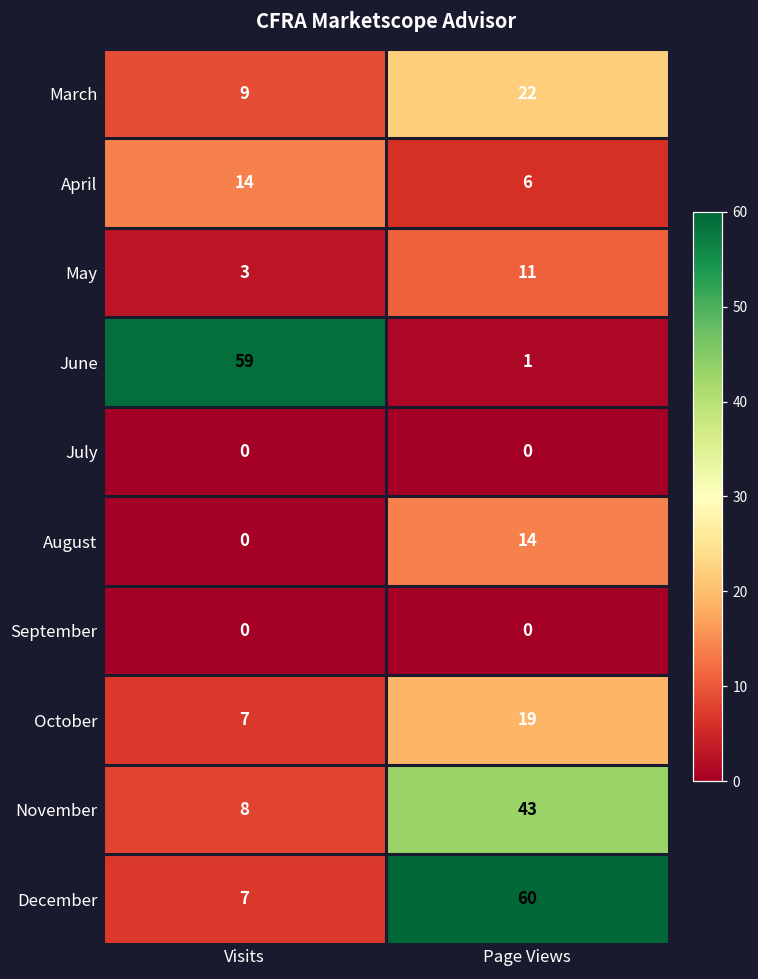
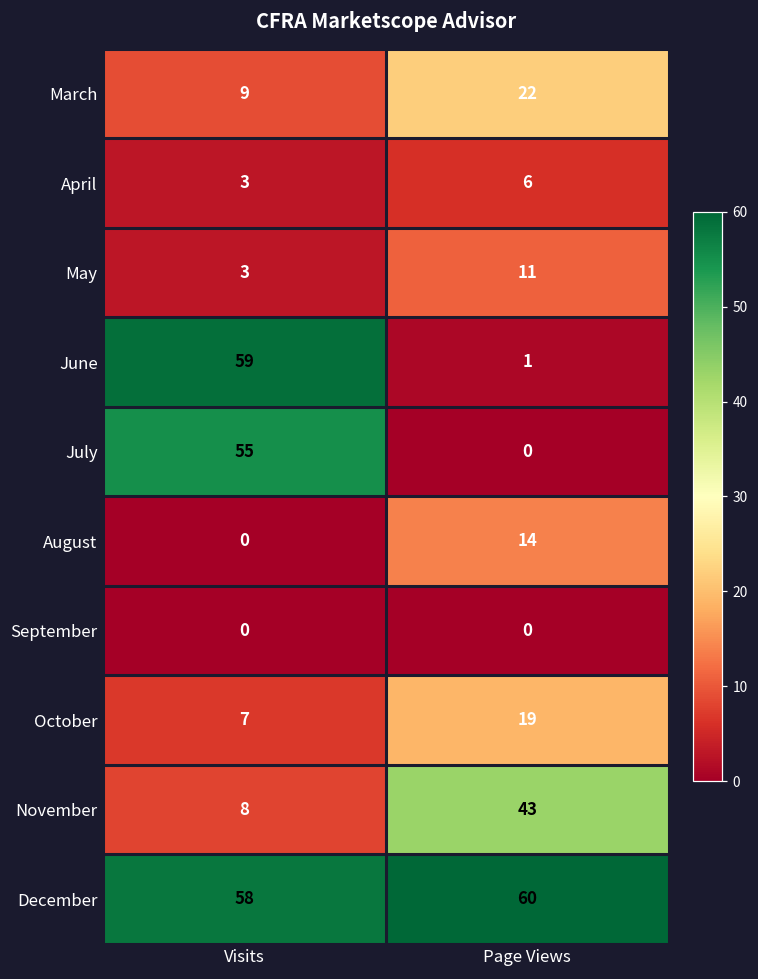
April, Visits: 14 -> 3
July, Visits: 0 -> 55
December, Visits: 7 -> 58
